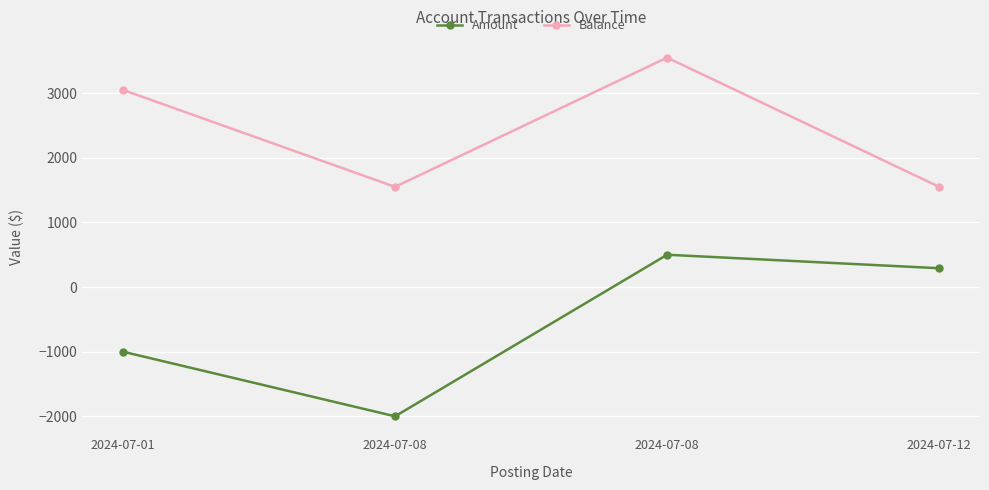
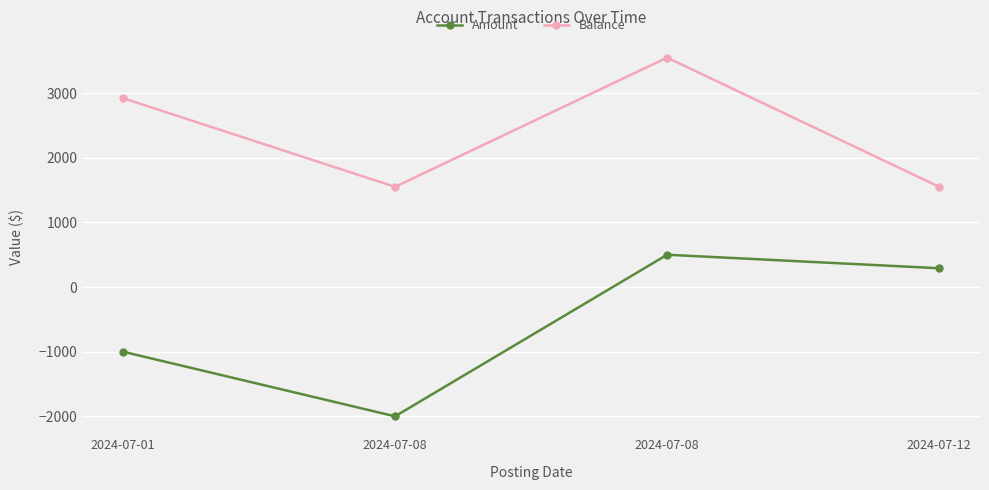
Balance, 2024-07-01: 3100 -> 2900
